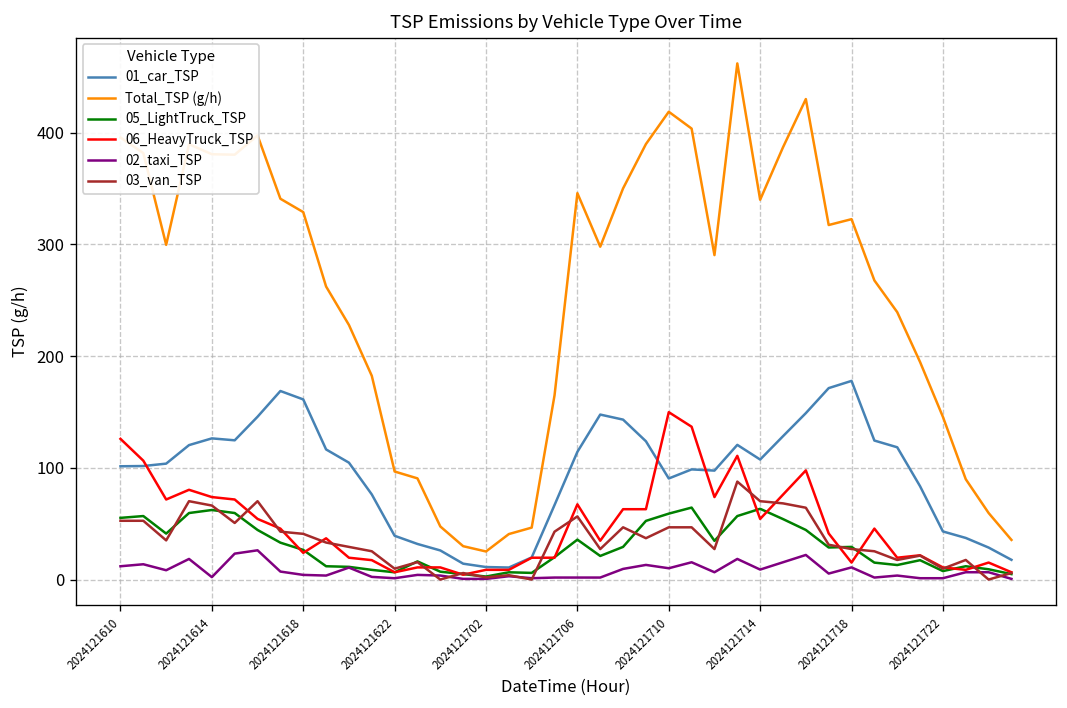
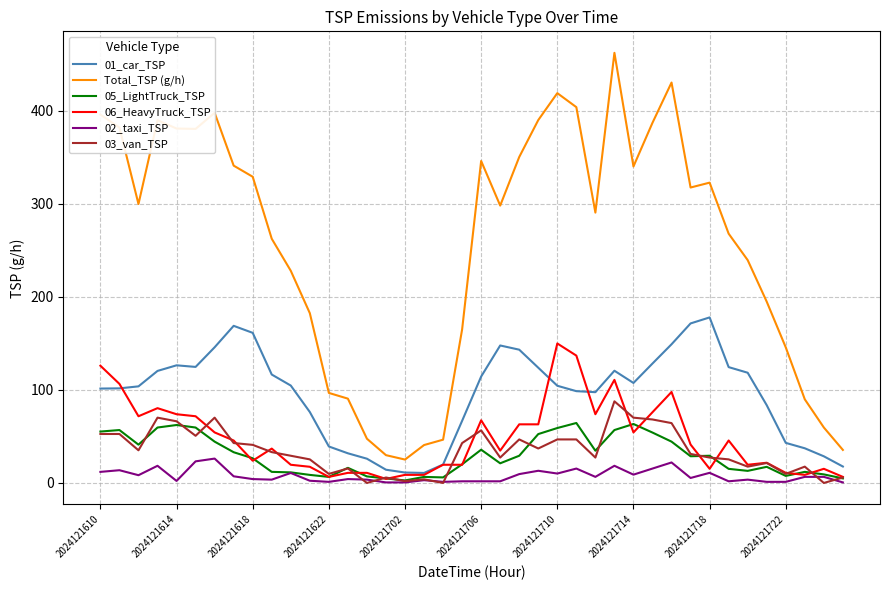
01_car_TSP, 2024121710: 90 -> 100
